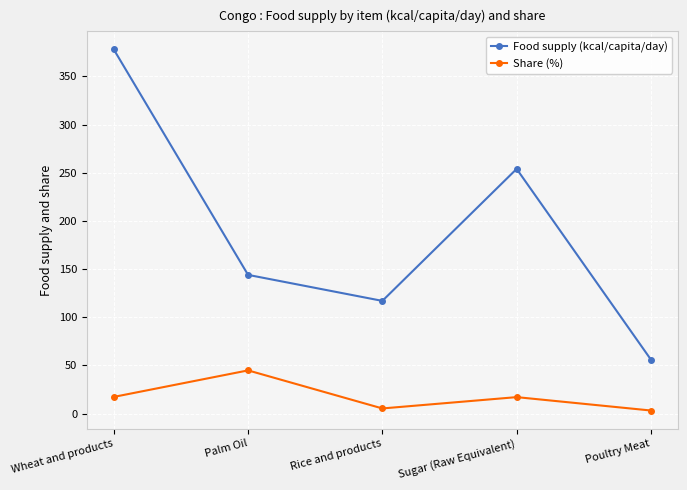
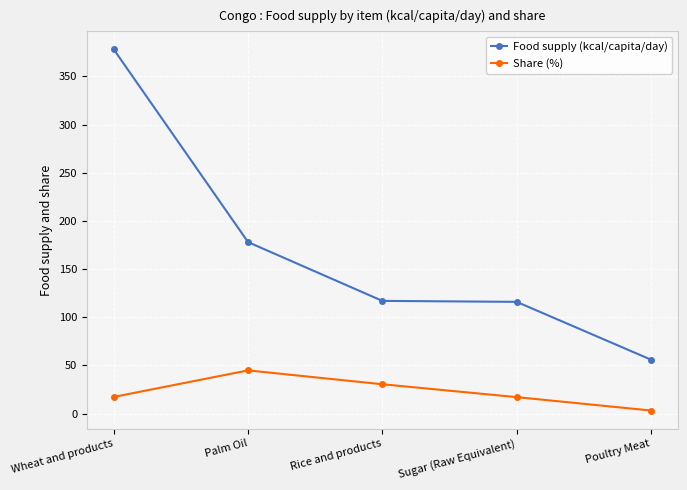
Food supply (kcal/capita/day), Palm Oil: 140 -> 180
Share (%), Rice and products: 10 -> 30
Food supply (kcal/capita/day), Sugar (Raw Equivalent): 250 -> 120
